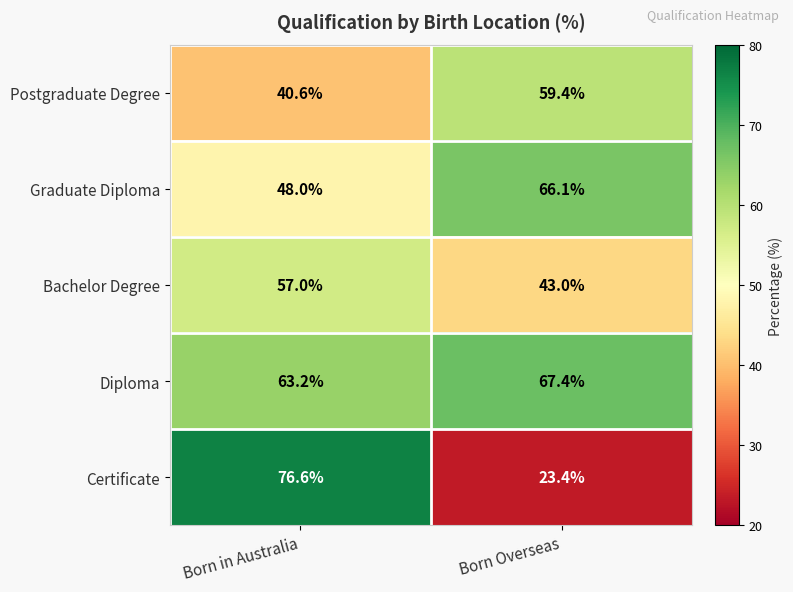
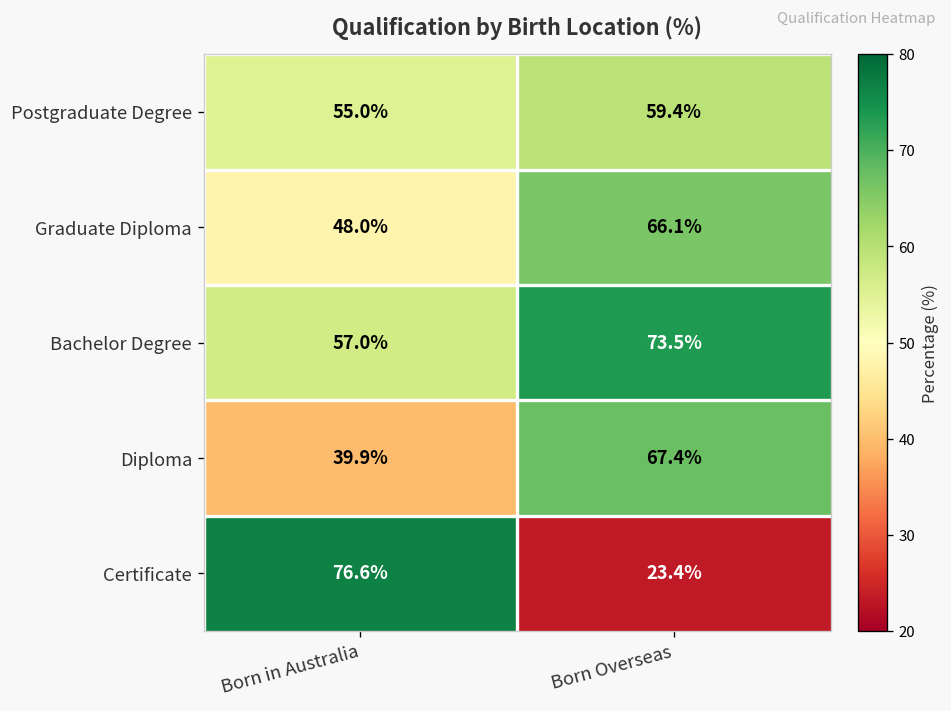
Postgraduate Degree, Born in Australia: 40.6% -> 55.0%
Bachelor Degree, Born Overseas: 43.0% -> 73.5%
Diploma, Born in Australia: 63.2% -> 39.9%
